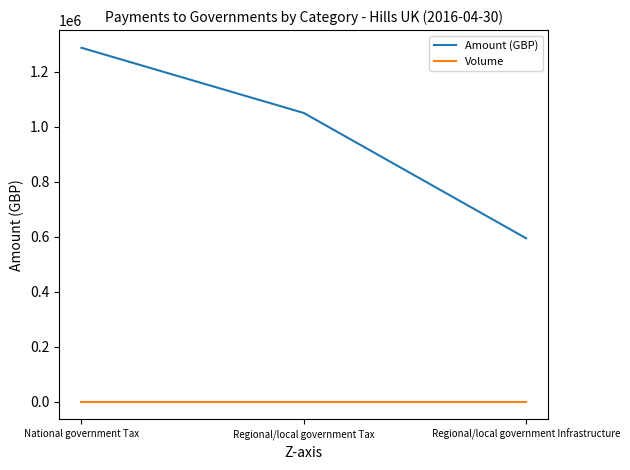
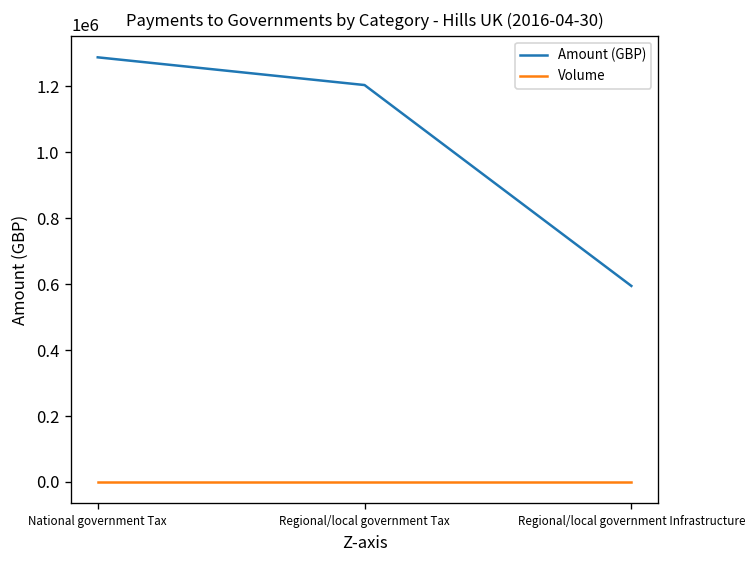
Amount (GBP), Regional/local government Tax: 1050000 -> 1200000
